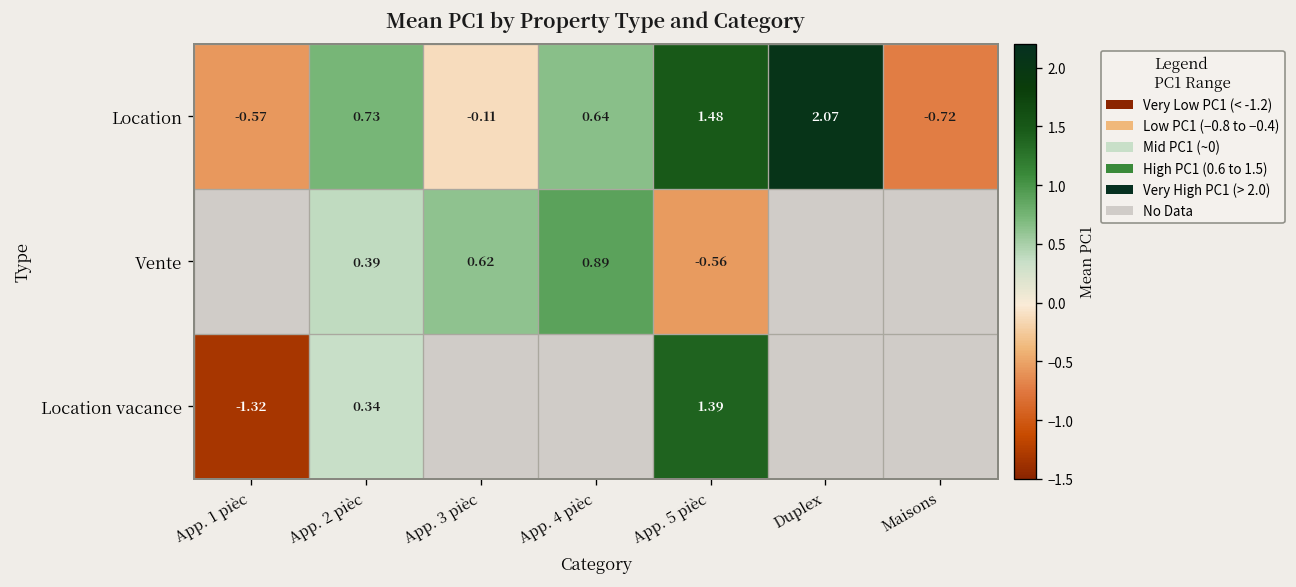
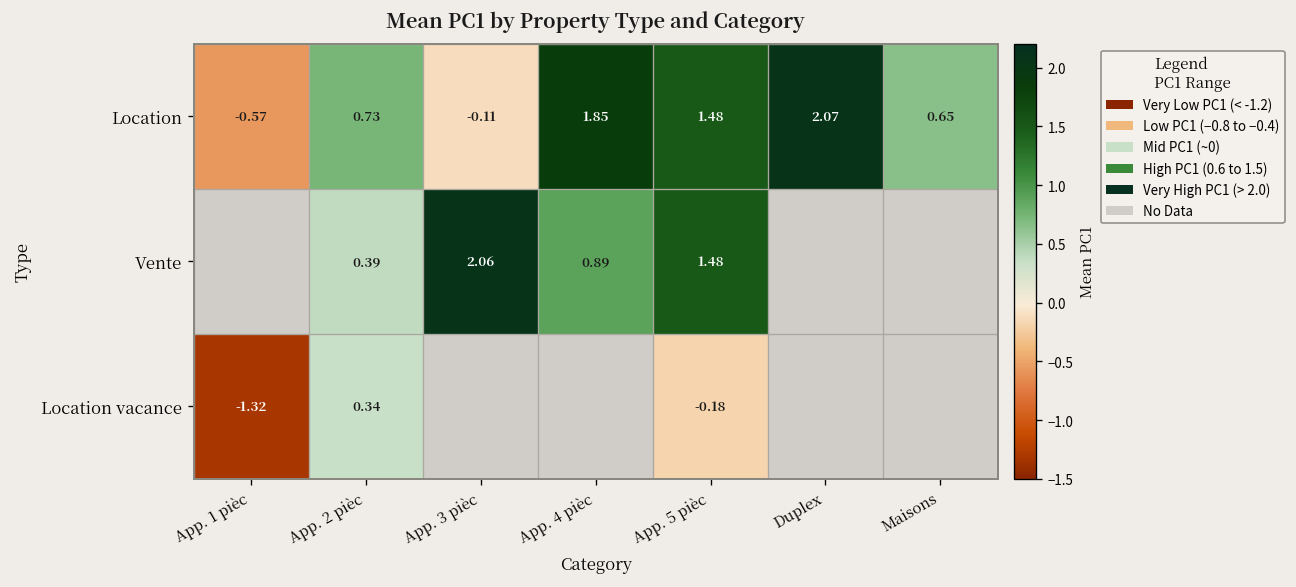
Location, App. 4 pièc: 0.64 -> 1.85
Location, Maisons: -0.72 -> 0.65
Vente, App. 3 pièc: 0.62 -> 2.06
Vente, App. 5 pièc: -0.56 -> 1.48
Location vacance, App. 5 pièc: 1.39 -> -0.18
